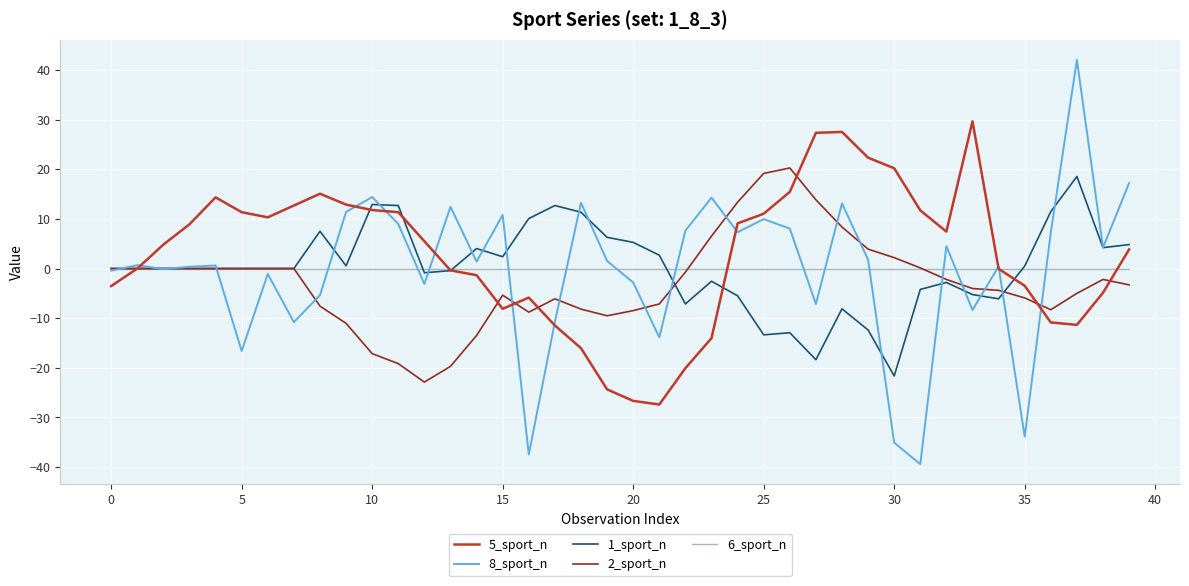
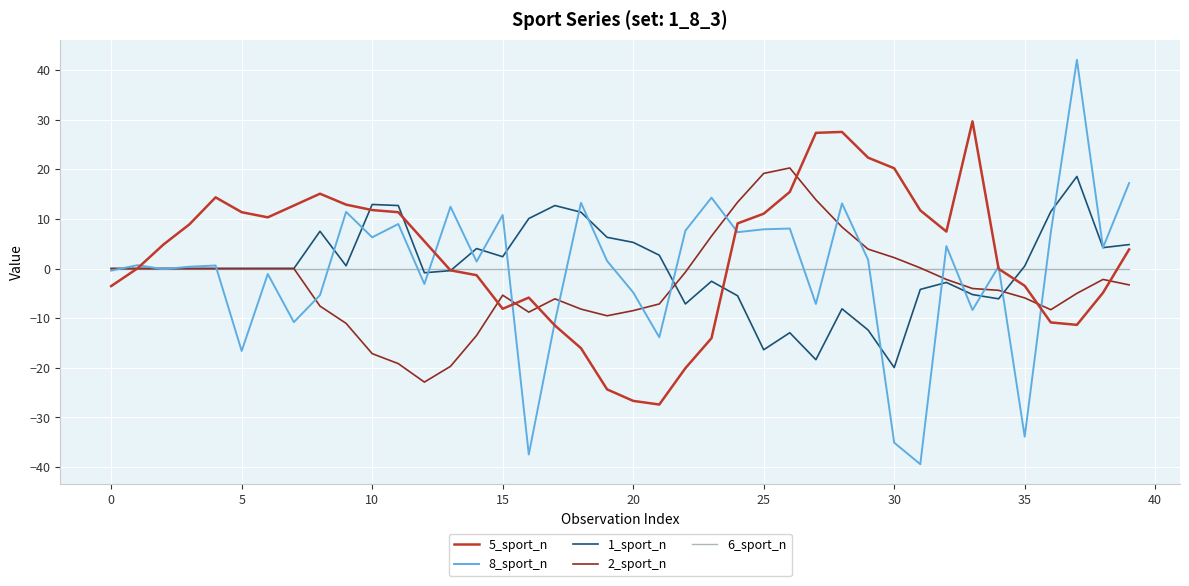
8_sport_n, 10: 14 -> 6
8_sport_n, 20: -3 -> -5
8_sport_n, 25: 10 -> 8
1_sport_n, 25: -13 -> -16
1_sport_n, 30: -22 -> -20
